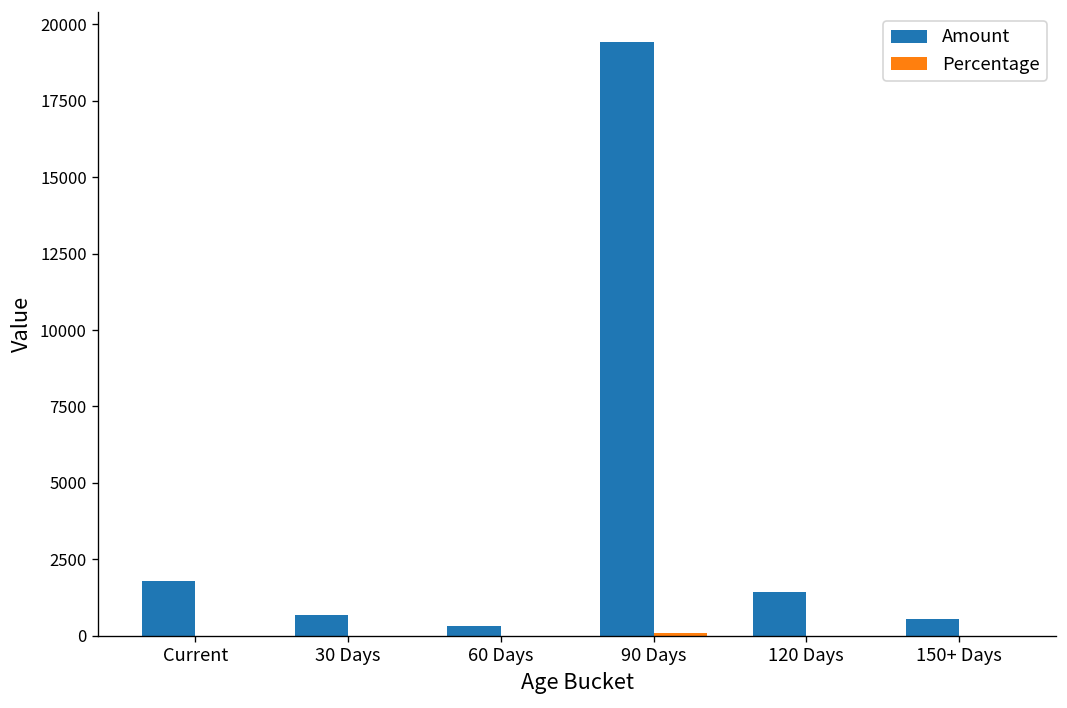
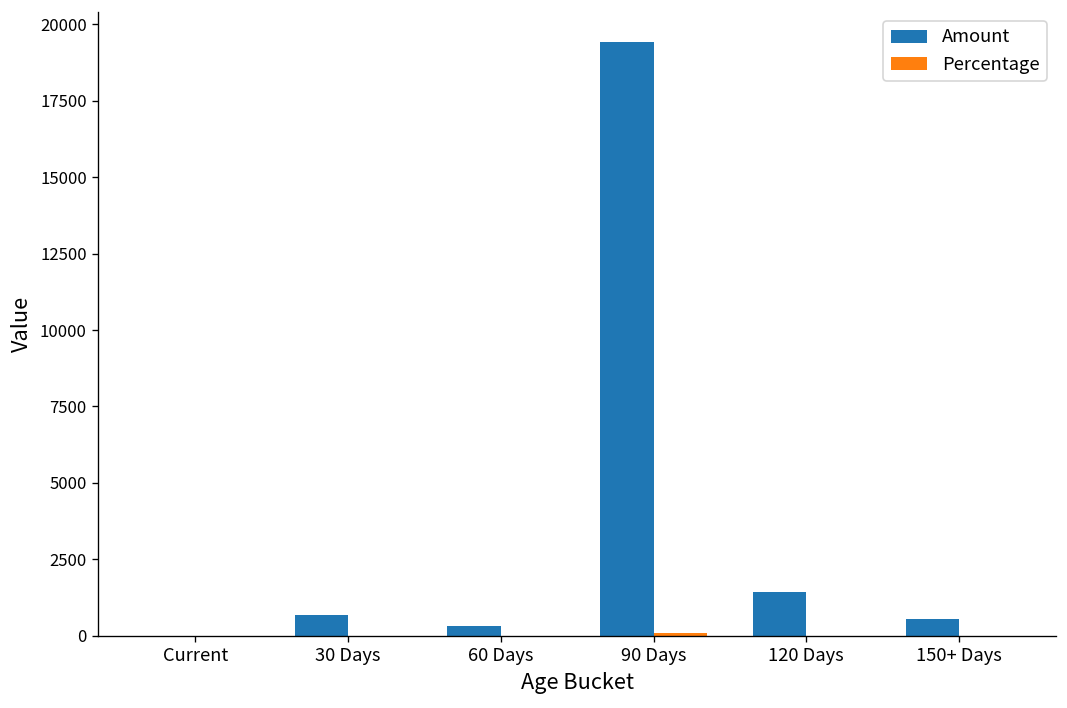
Amount, Current: 1800 -> 0
